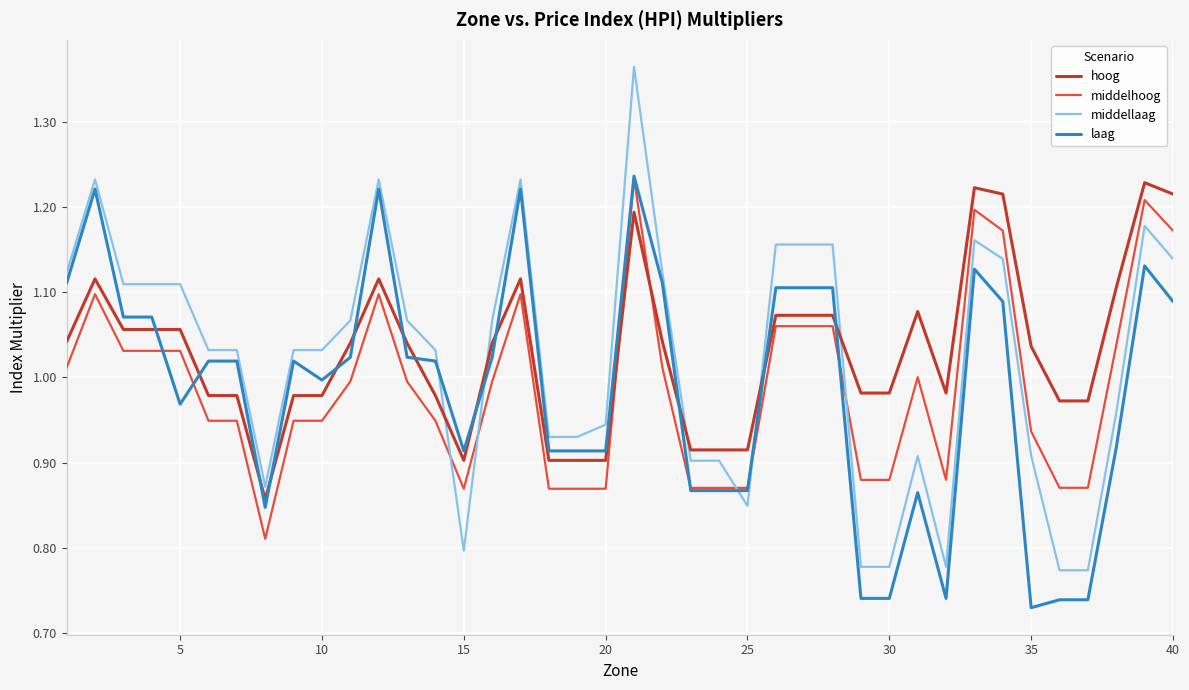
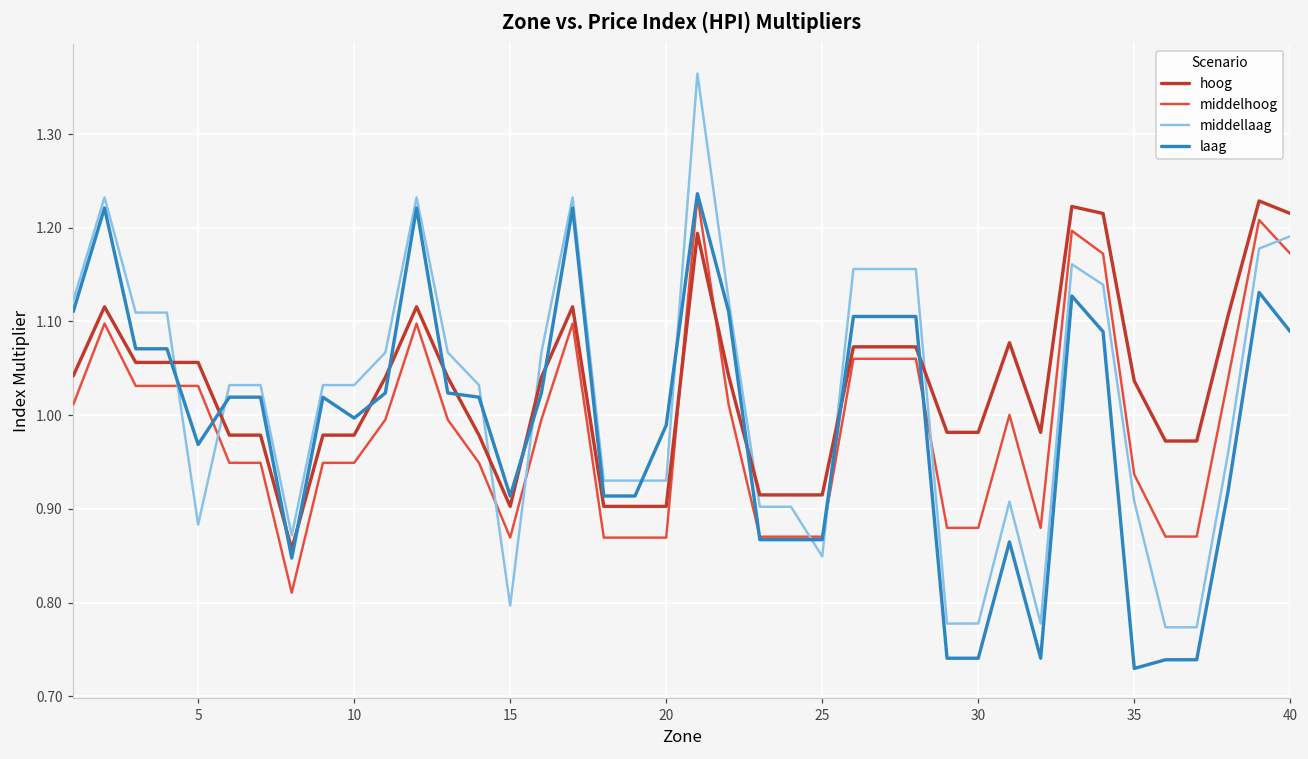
middellaag, 5: 1.11 -> 0.88
middellaag, 20: 0.94 -> 0.93
laag, 20: 0.91 -> 0.99
middellaag, 40: 1.14 -> 1.19
